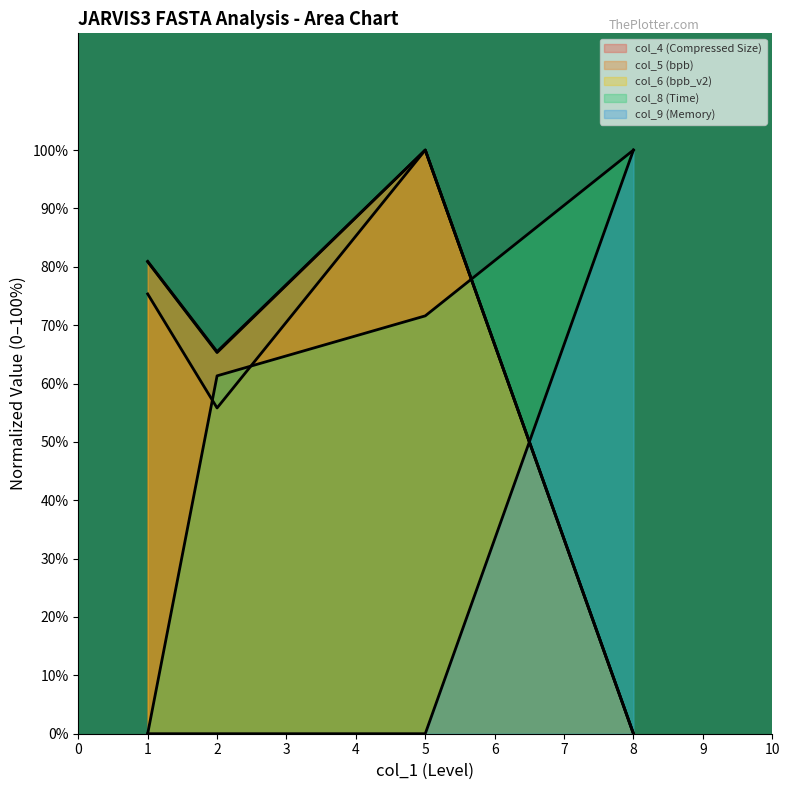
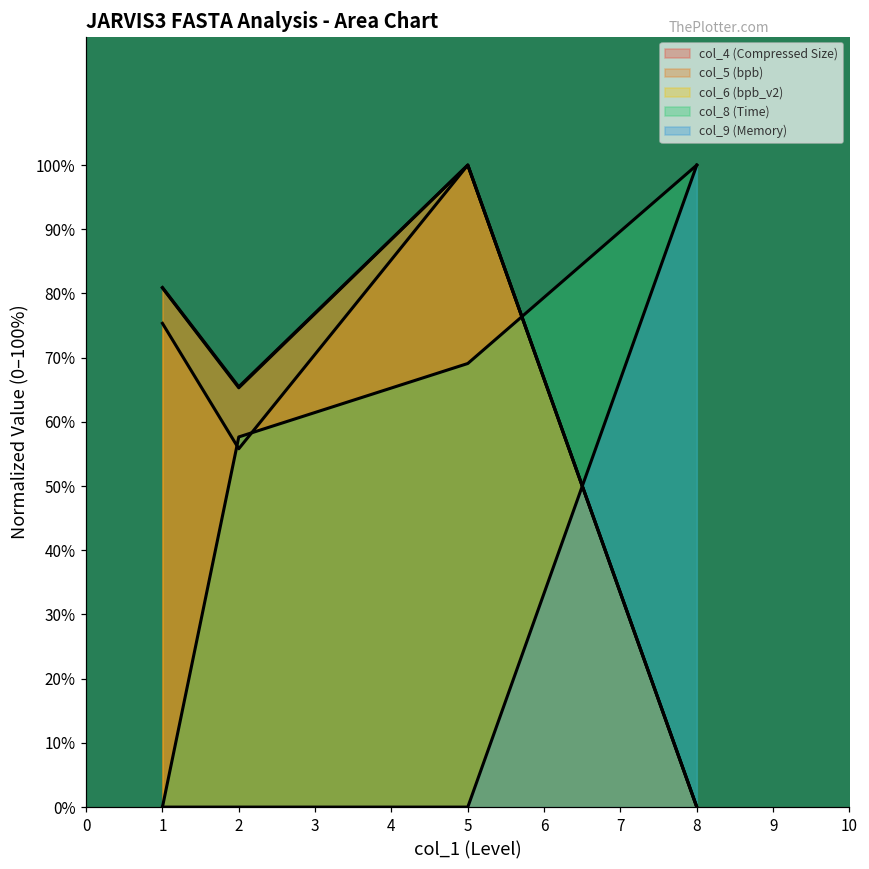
col_8 (Time), 2: 61% -> 58%
col_8 (Time), 5: 72% -> 69%
